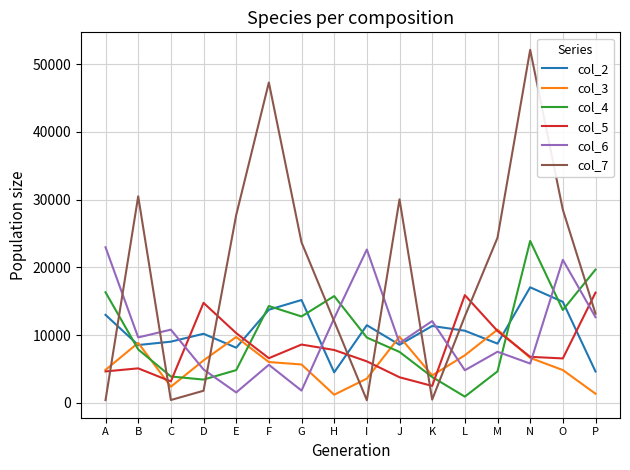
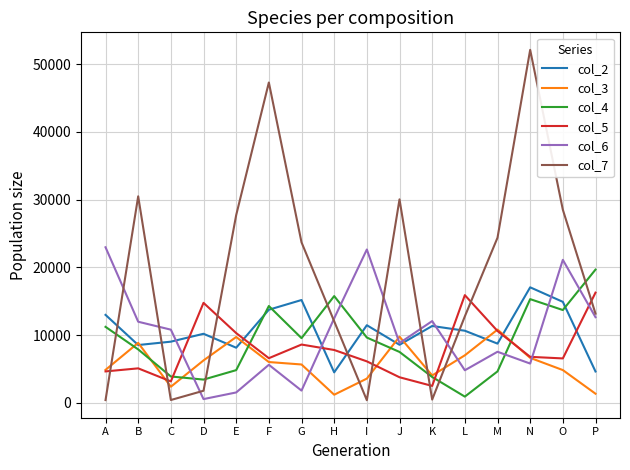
col_4, A: 16000 -> 11000
col_6, B: 10000 -> 12000
col_6, D: 5000 -> 1000
col_4, G: 13000 -> 10000
col_4, N: 24000 -> 15000
